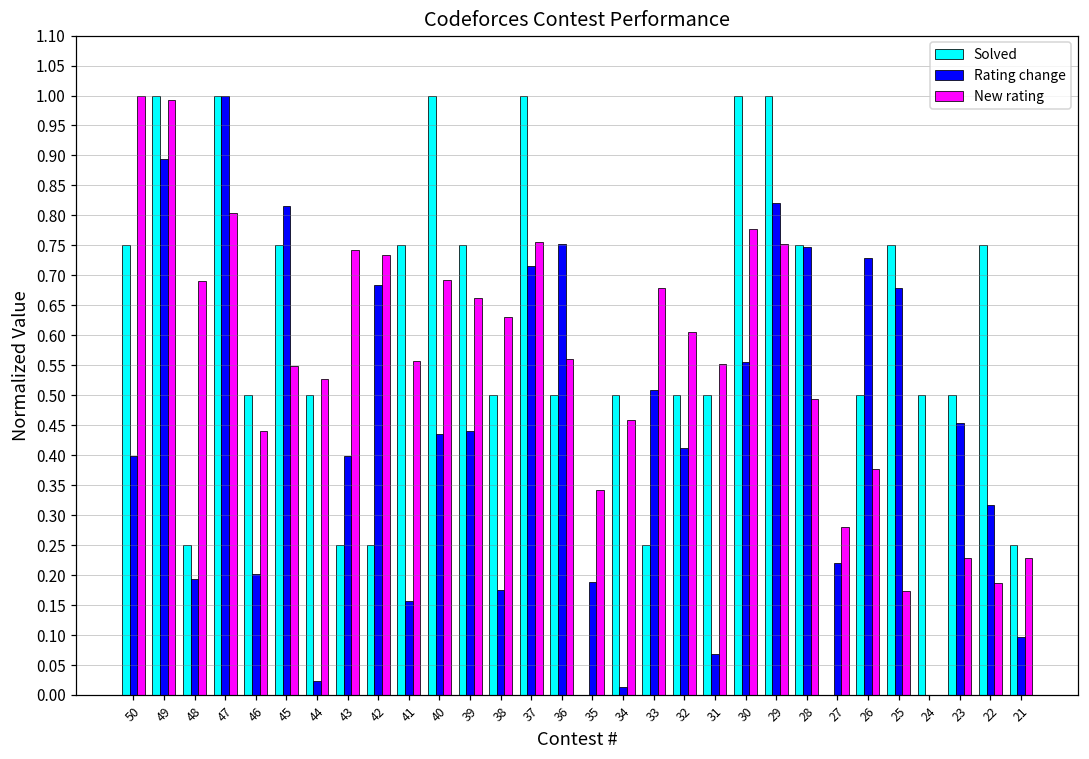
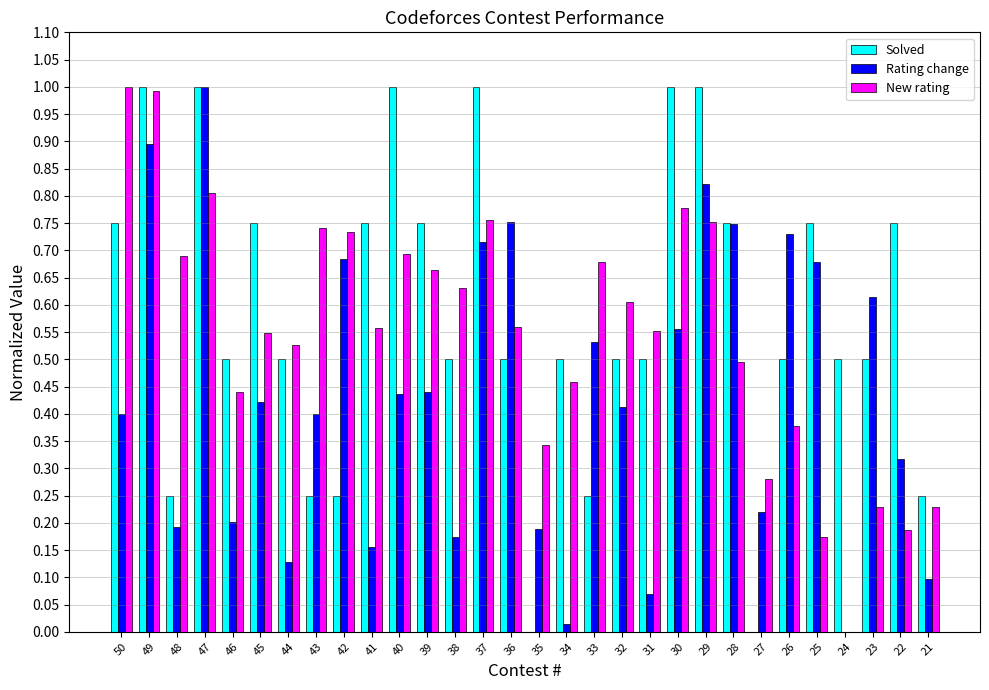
Rating change, 45: 0.82 -> 0.42
Rating change, 44: 0.02 -> 0.13
Rating change, 33: 0.51 -> 0.53
Rating change, 23: 0.45 -> 0.61
